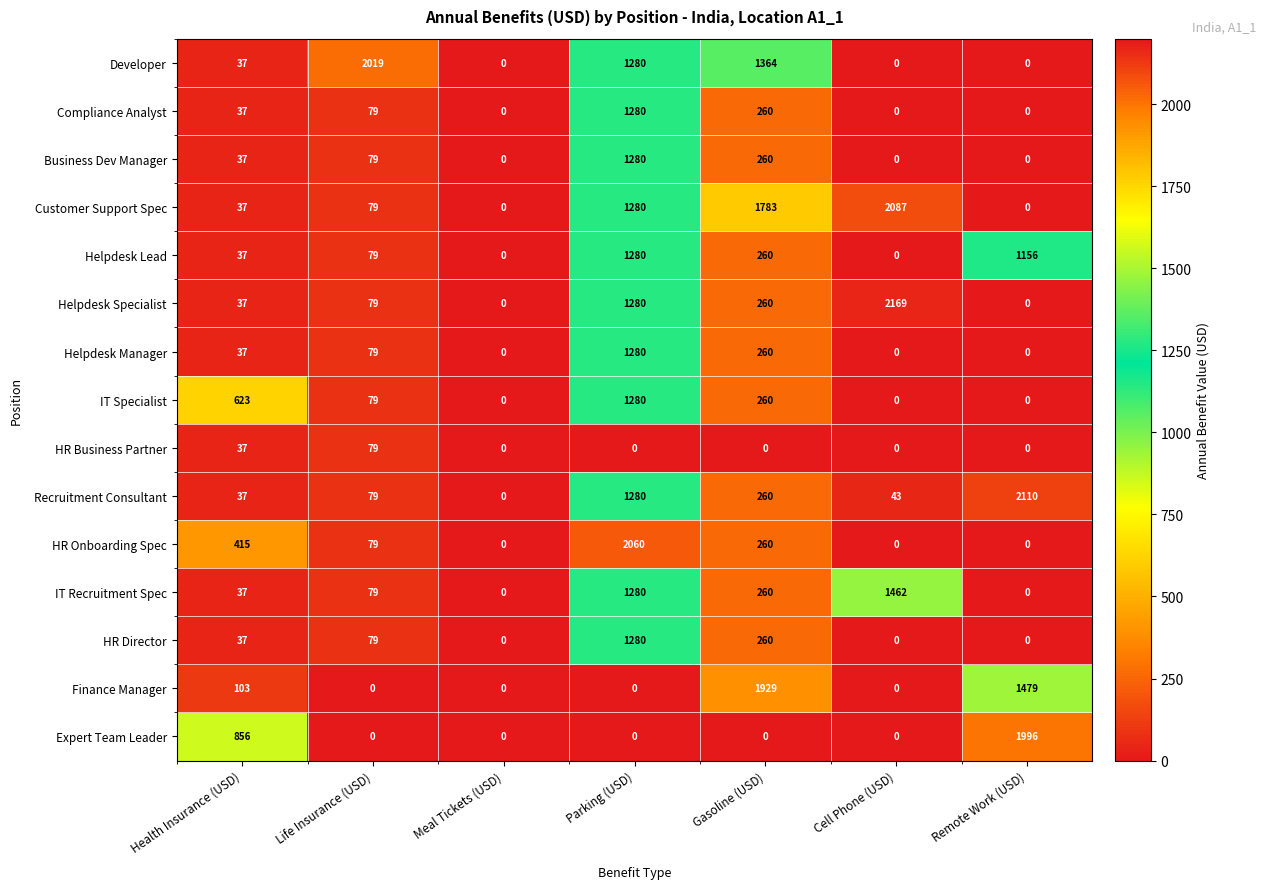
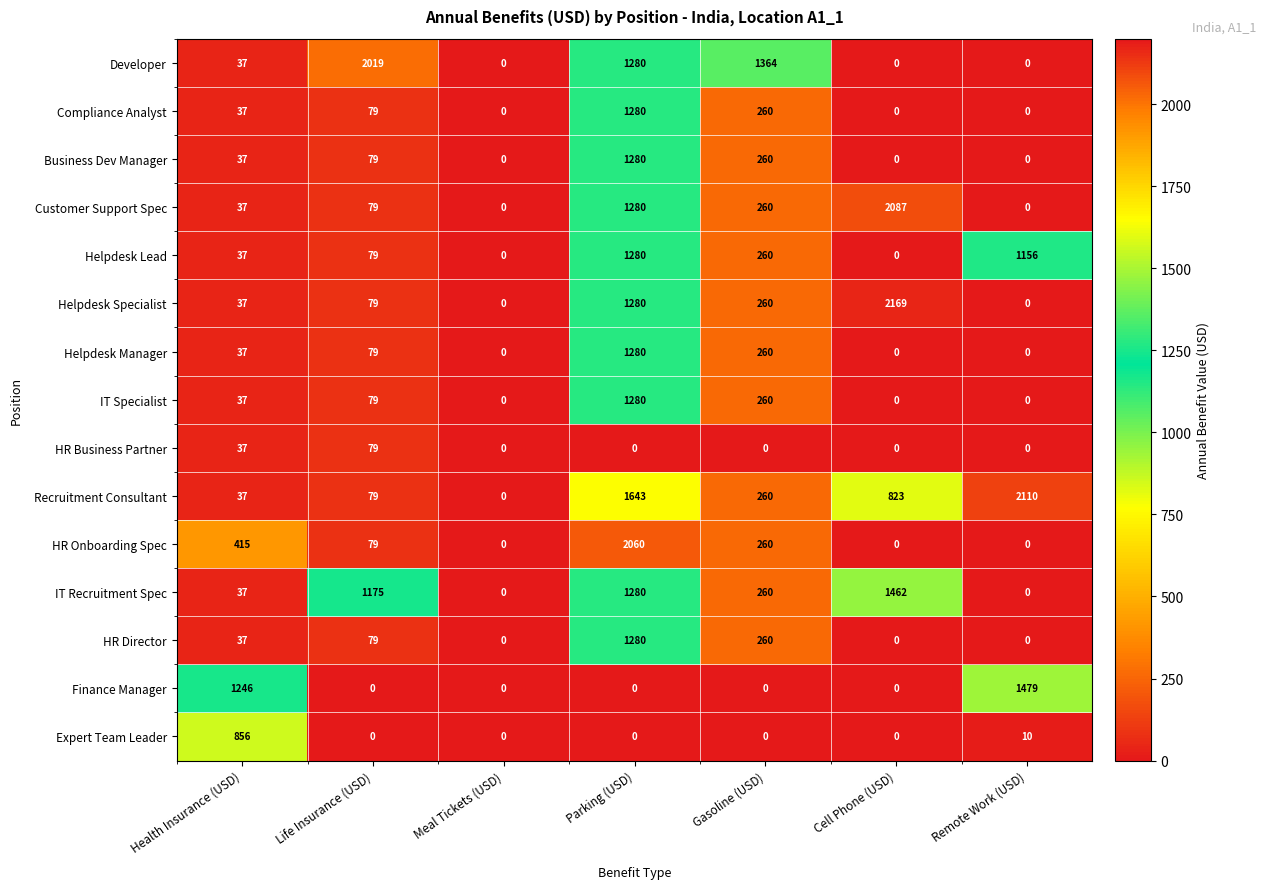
Customer Support Spec, Gasoline (USD): 1783 -> 260
IT Specialist, Health Insurance (USD): 623 -> 37
Recruitment Consultant, Parking (USD): 1280 -> 1643
Recruitment Consultant, Cell Phone (USD): 43 -> 823
IT Recruitment Spec, Life Insurance (USD): 79 -> 1175
Finance Manager, Health Insurance (USD): 103 -> 1246
Finance Manager, Gasoline (USD): 1929 -> 0
Expert Team Leader, Remote Work (USD): 1996 -> 10
